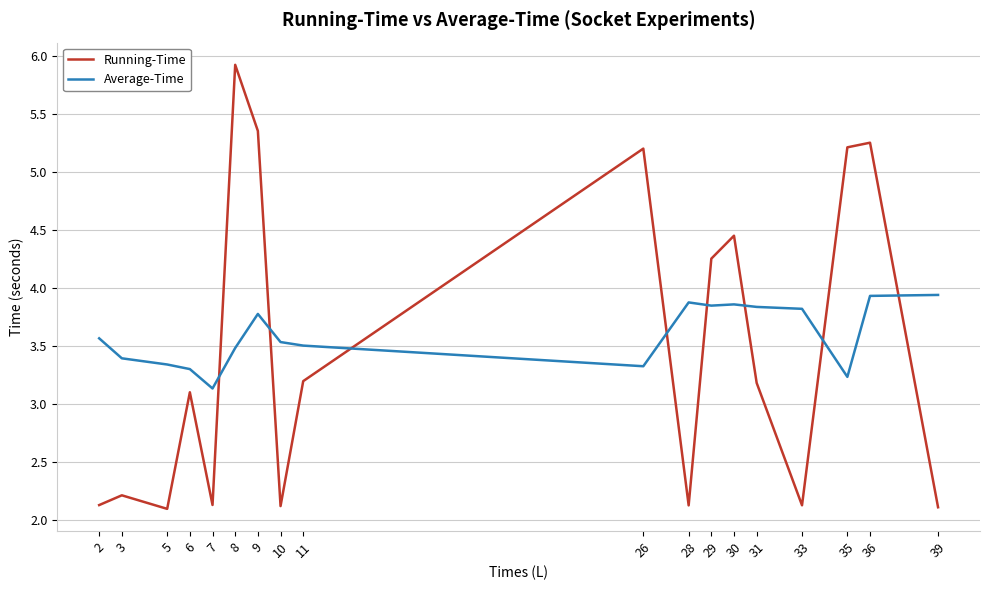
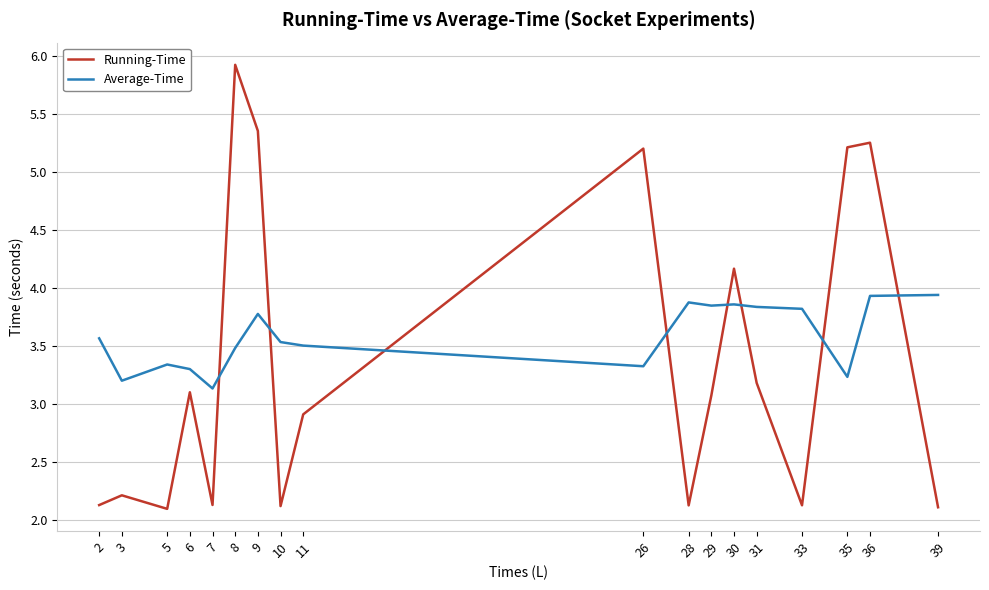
Average-Time, 3: 3.39 -> 3.20
Running-Time, 11: 3.20 -> 2.91
Running-Time, 29: 4.25 -> 3.07
Running-Time, 30: 4.45 -> 4.17
